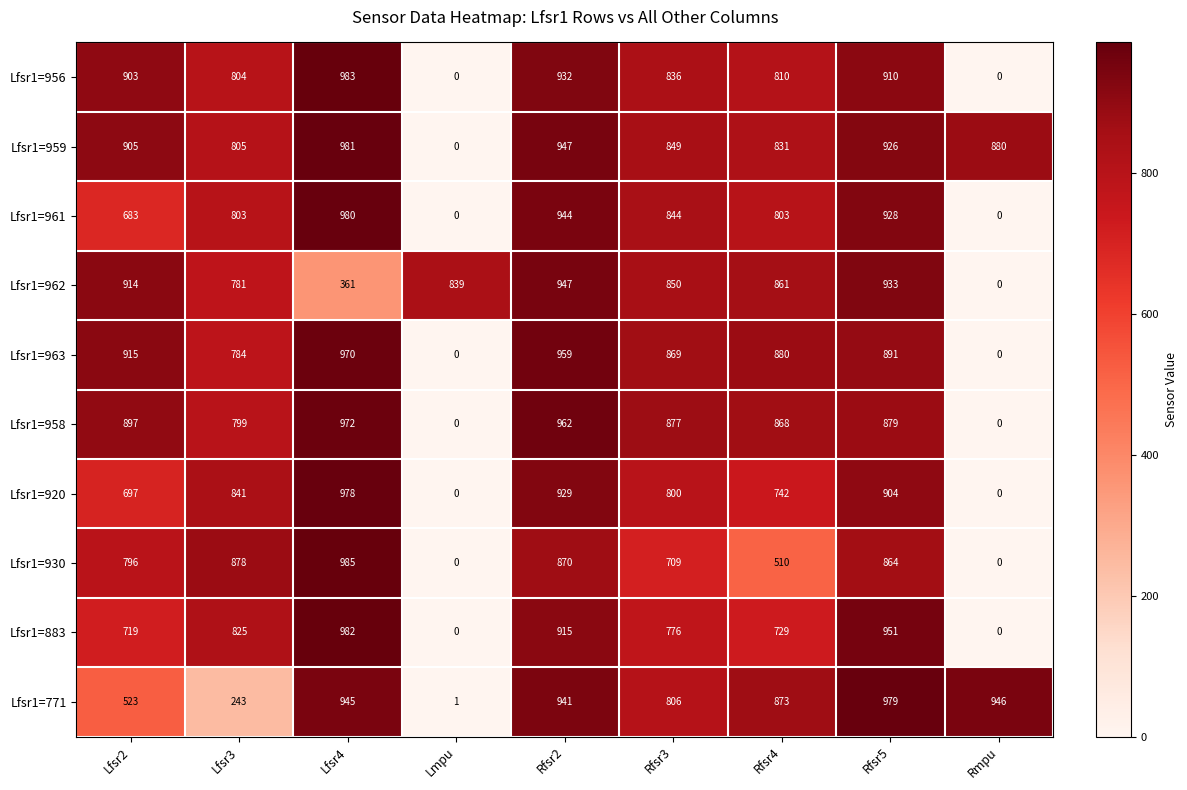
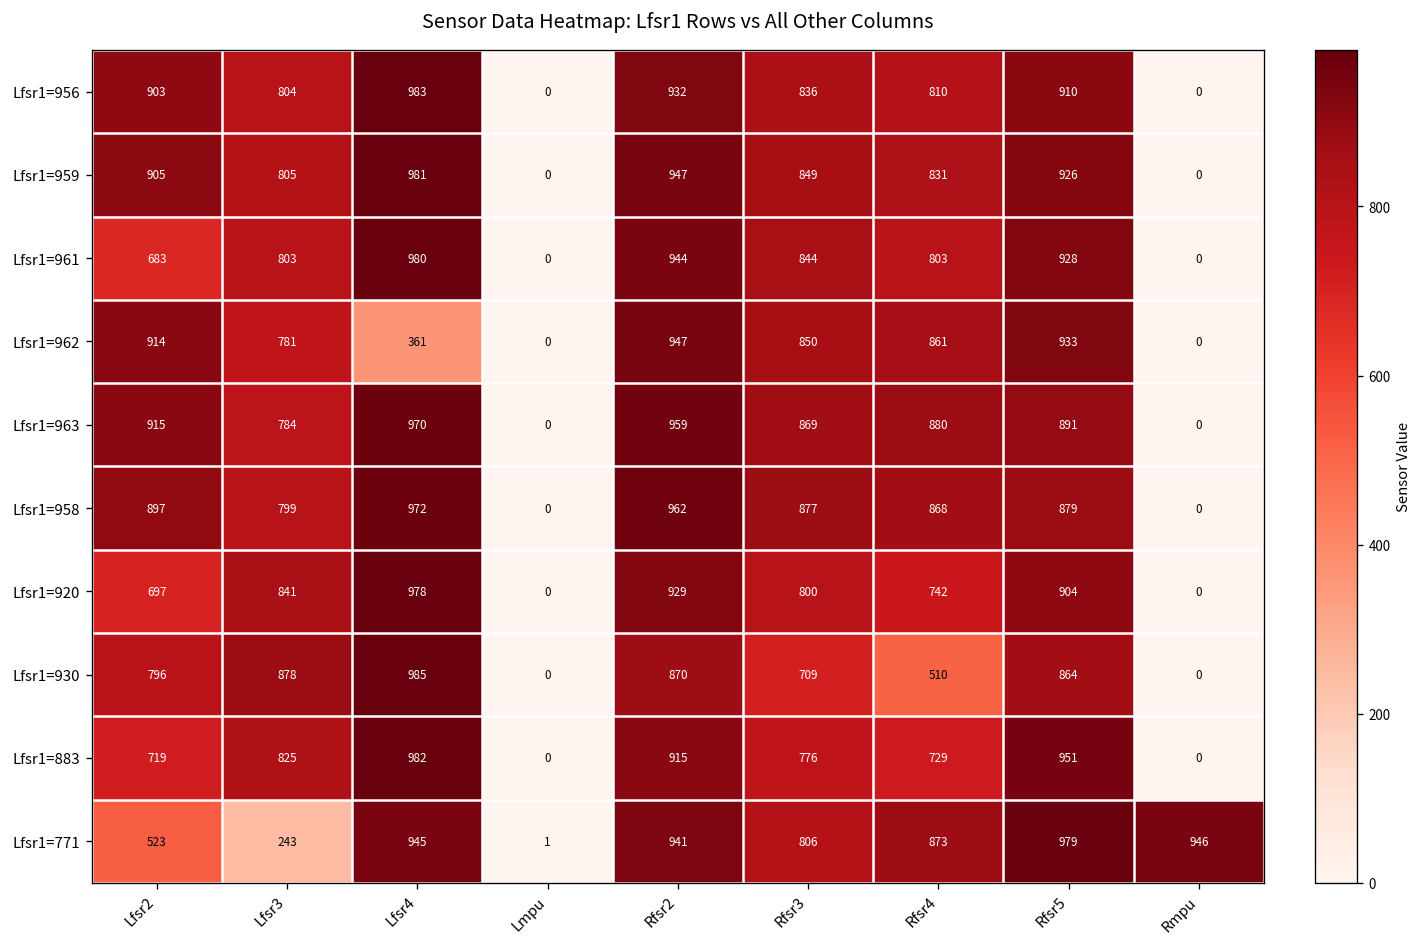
Lfsr1=959, Rmpu: 880 -> 0
Lfsr1=962, Lmpu: 839 -> 0
